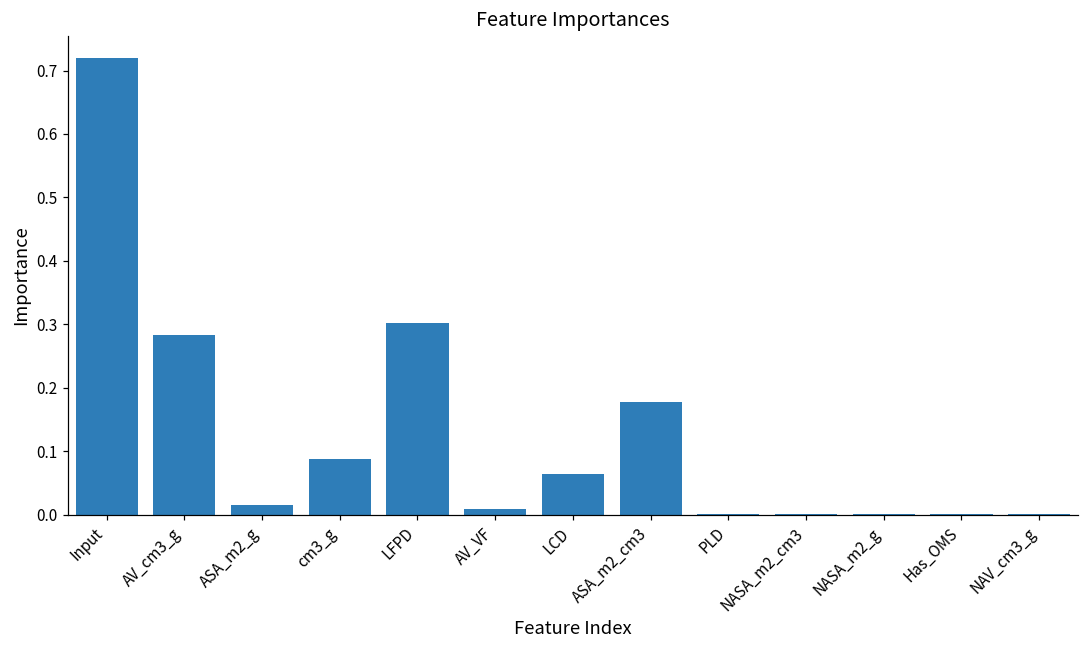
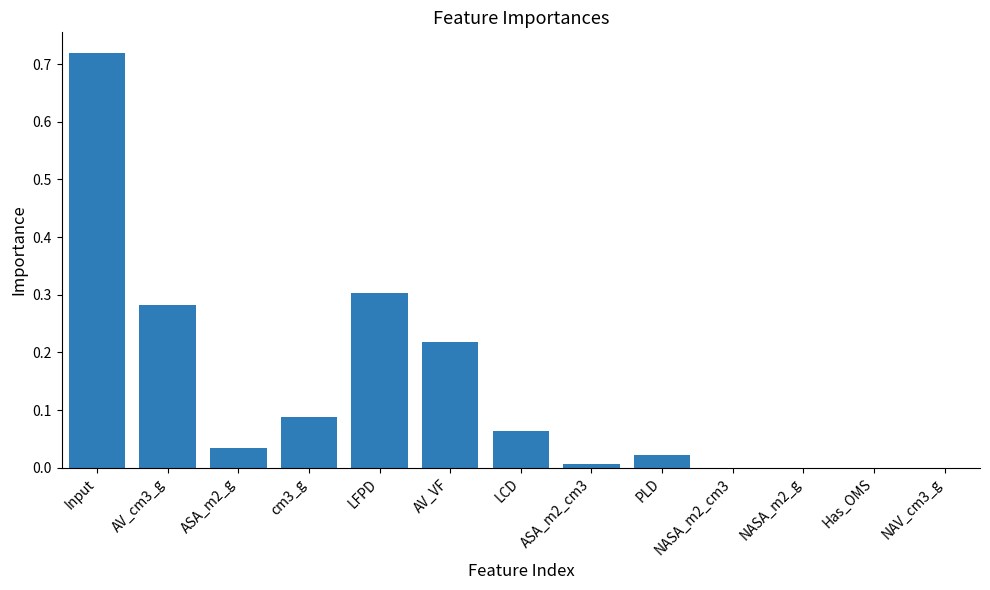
ASA_m2_g: 0.02 -> 0.03
AV_VF: 0.01 -> 0.22
ASA_m2_cm3: 0.18 -> 0.01
PLD: 0.00 -> 0.02
